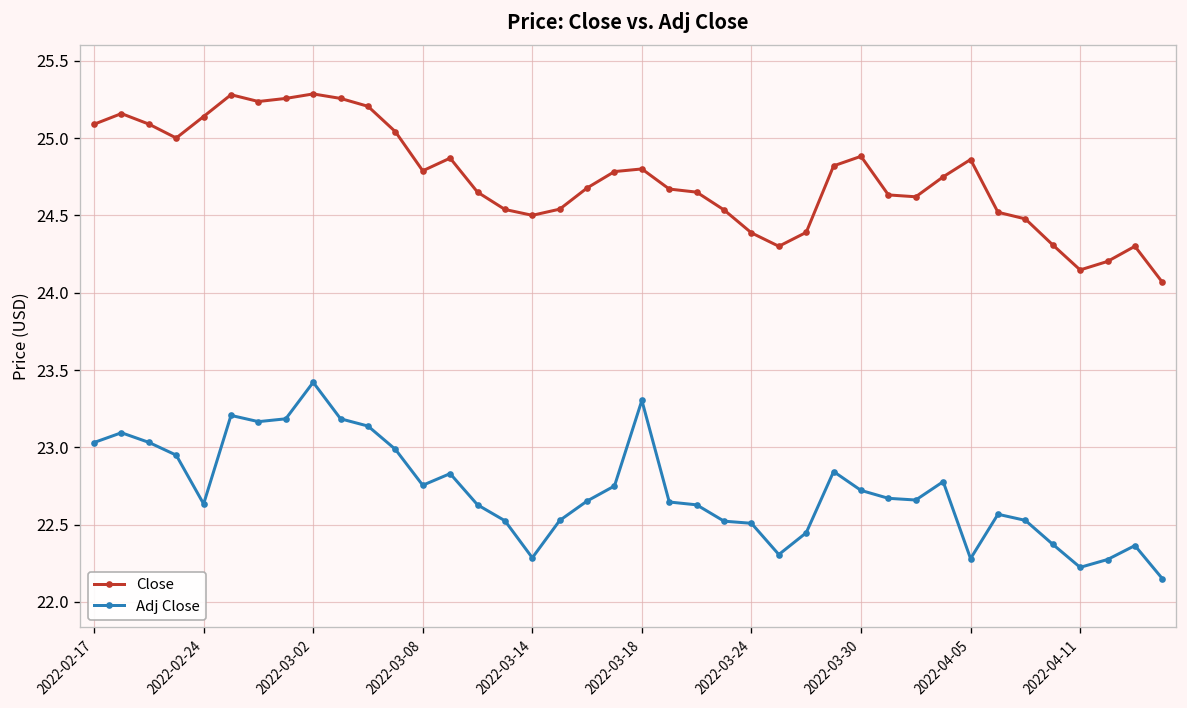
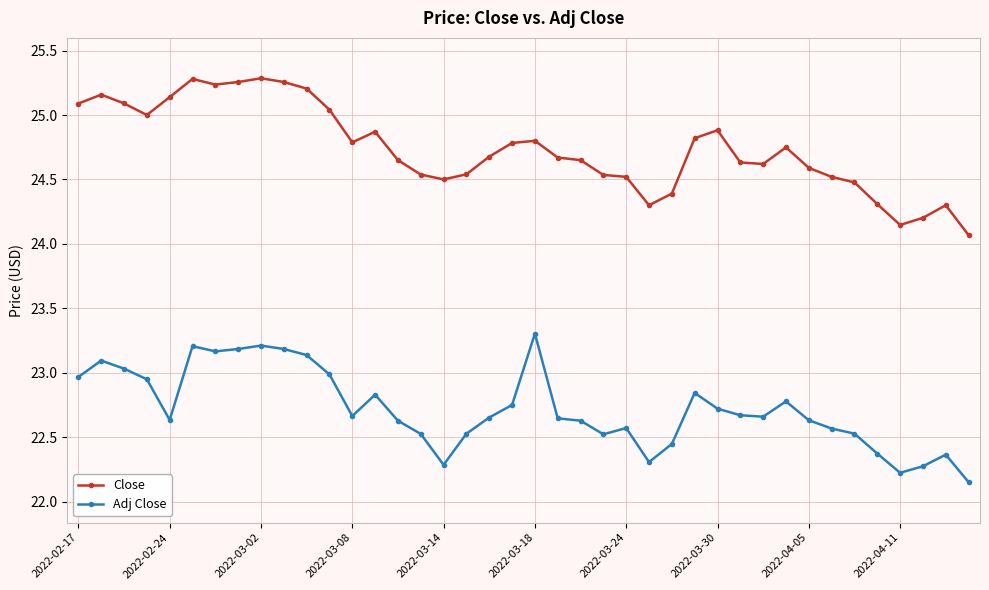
Adj Close, 2022-02-17: 23.03 -> 22.97
Adj Close, 2022-03-02: 23.42 -> 23.21
Adj Close, 2022-03-08: 22.75 -> 22.66
Close, 2022-03-24: 24.39 -> 24.52
Adj Close, 2022-03-24: 22.51 -> 22.57
Close, 2022-04-05: 24.86 -> 24.59
Adj Close, 2022-04-05: 22.28 -> 22.63
